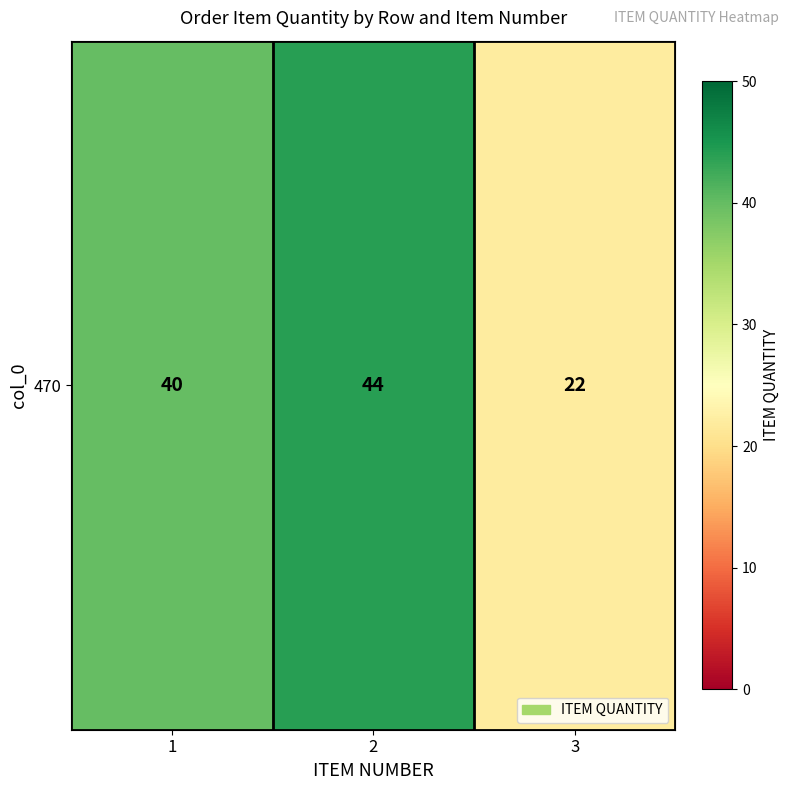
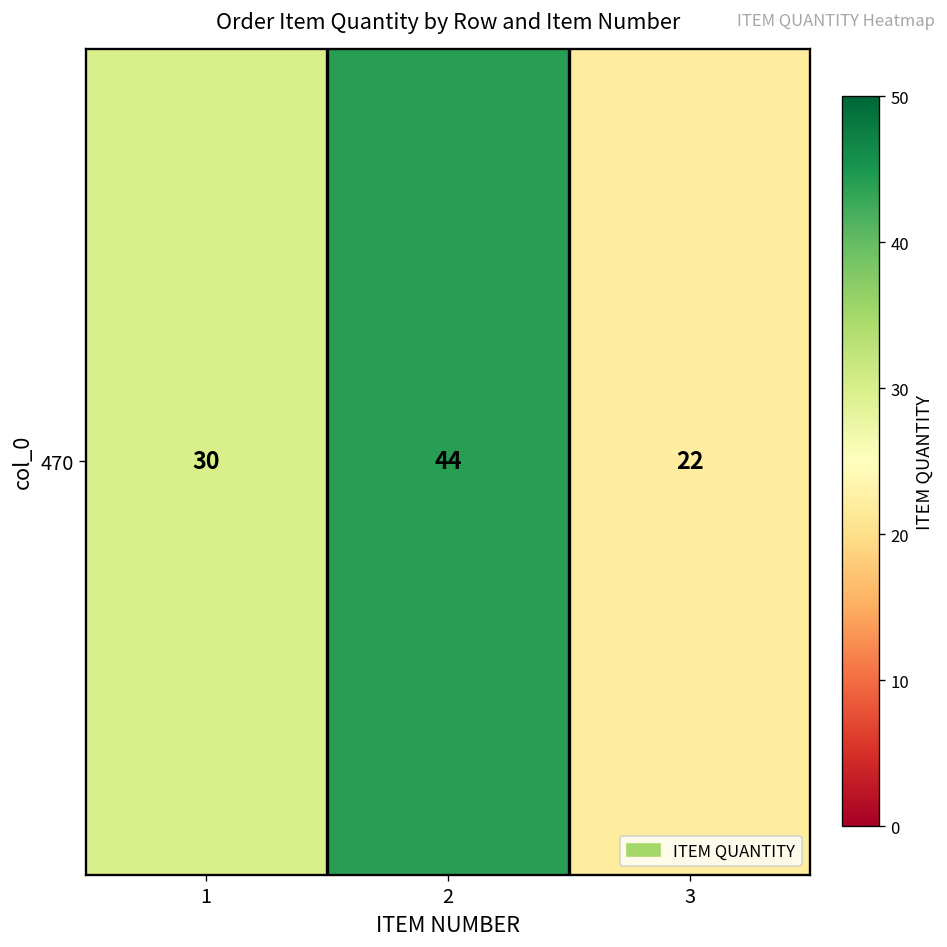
470, 1: 40 -> 30
